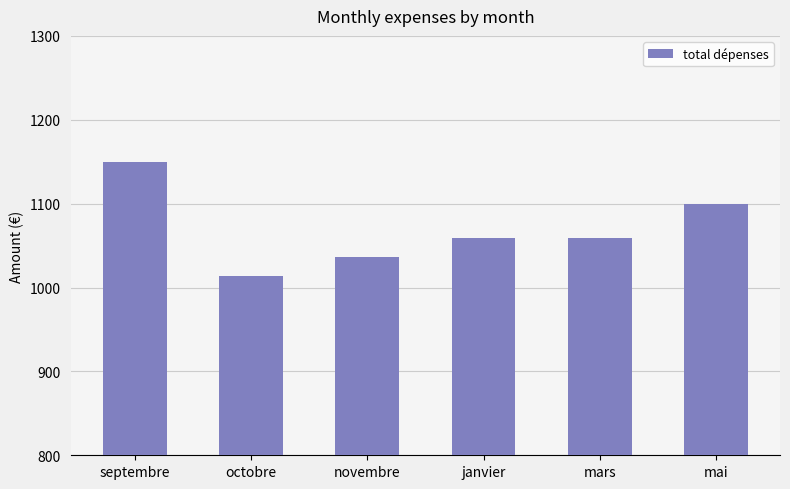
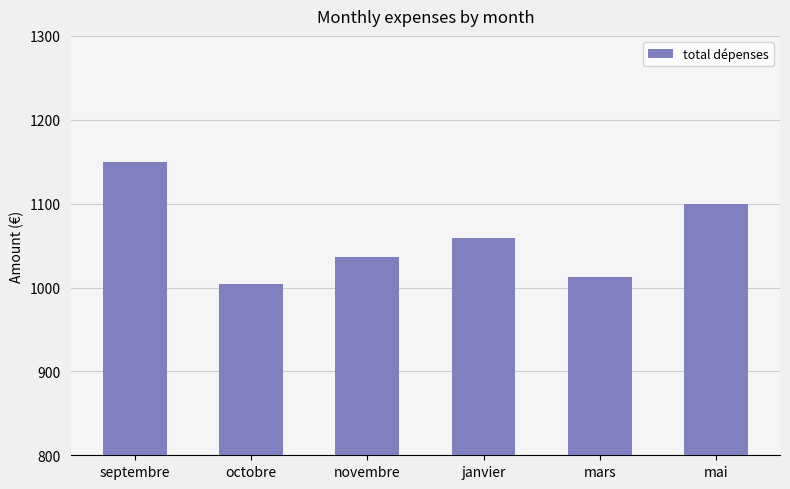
octobre: 1010 -> 1000
mars: 1060 -> 1010
